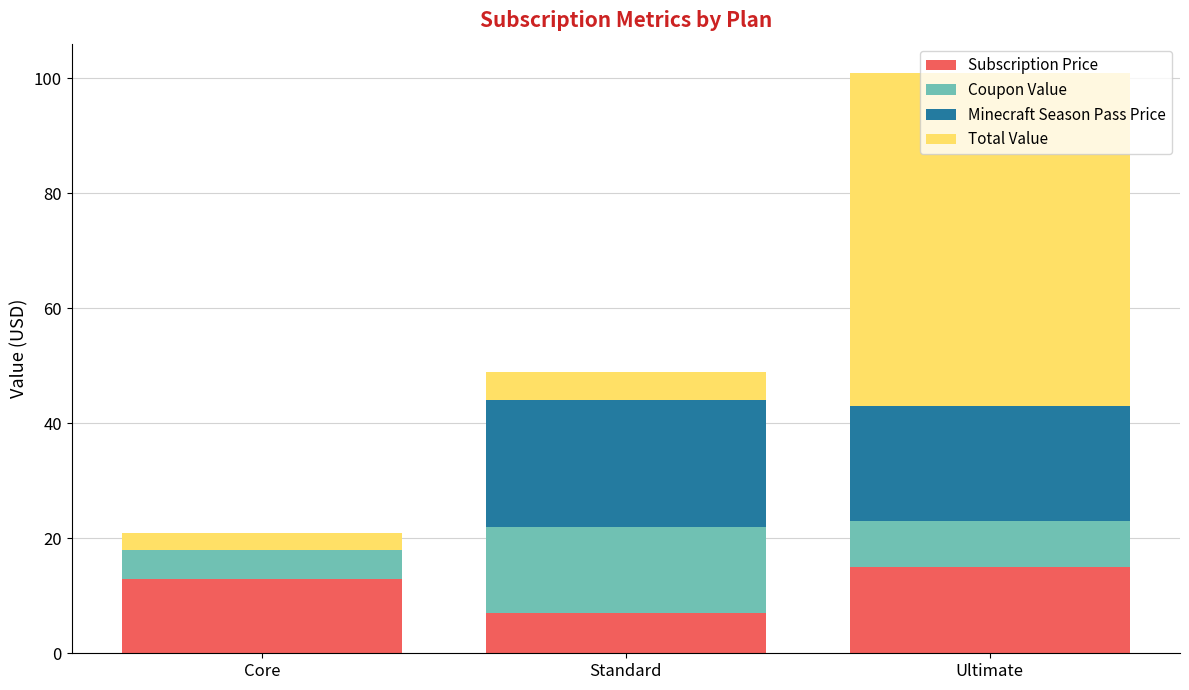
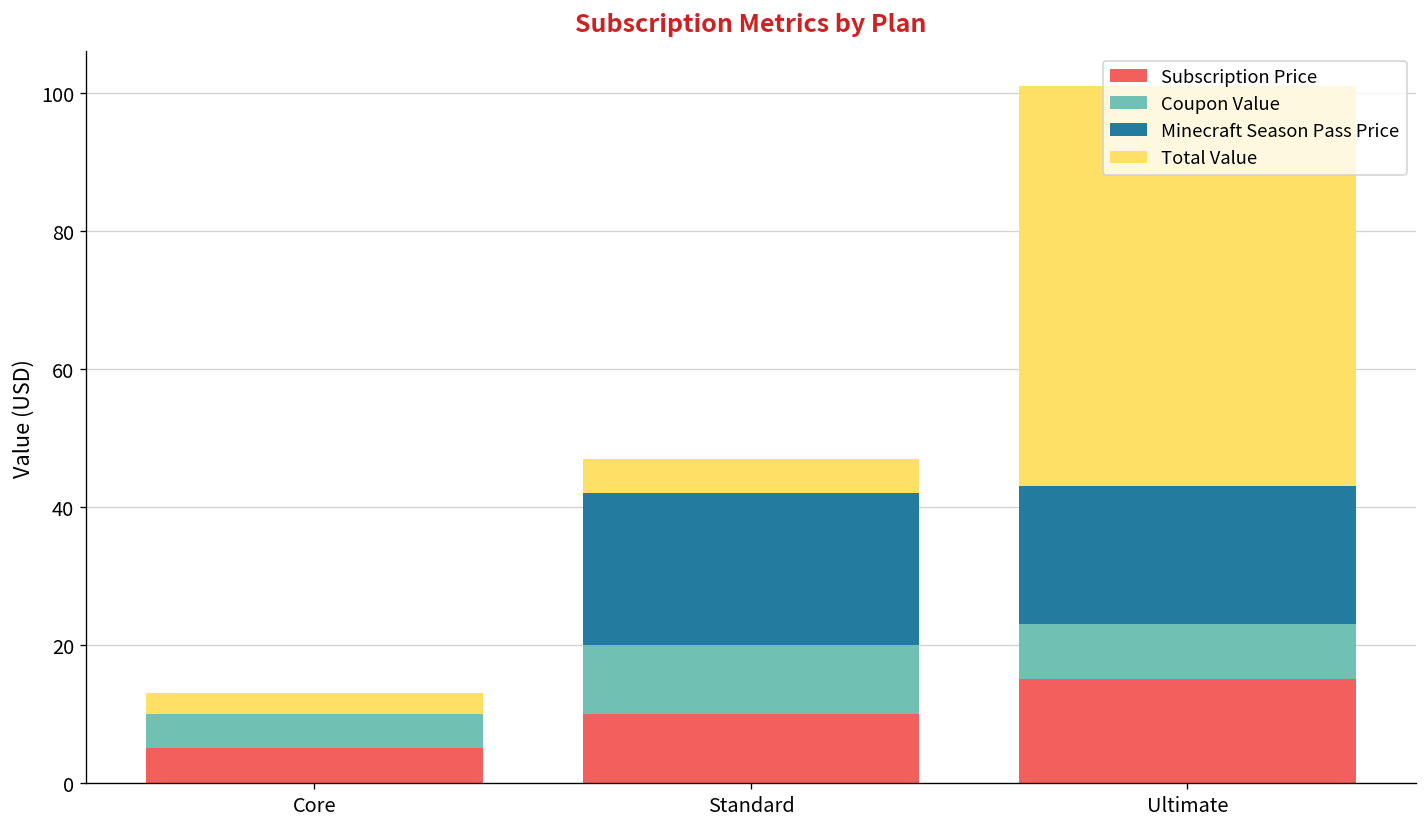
Subscription Price, Core: 13 -> 5
Subscription Price, Standard: 7 -> 10
Coupon Value, Standard: 15 -> 10
